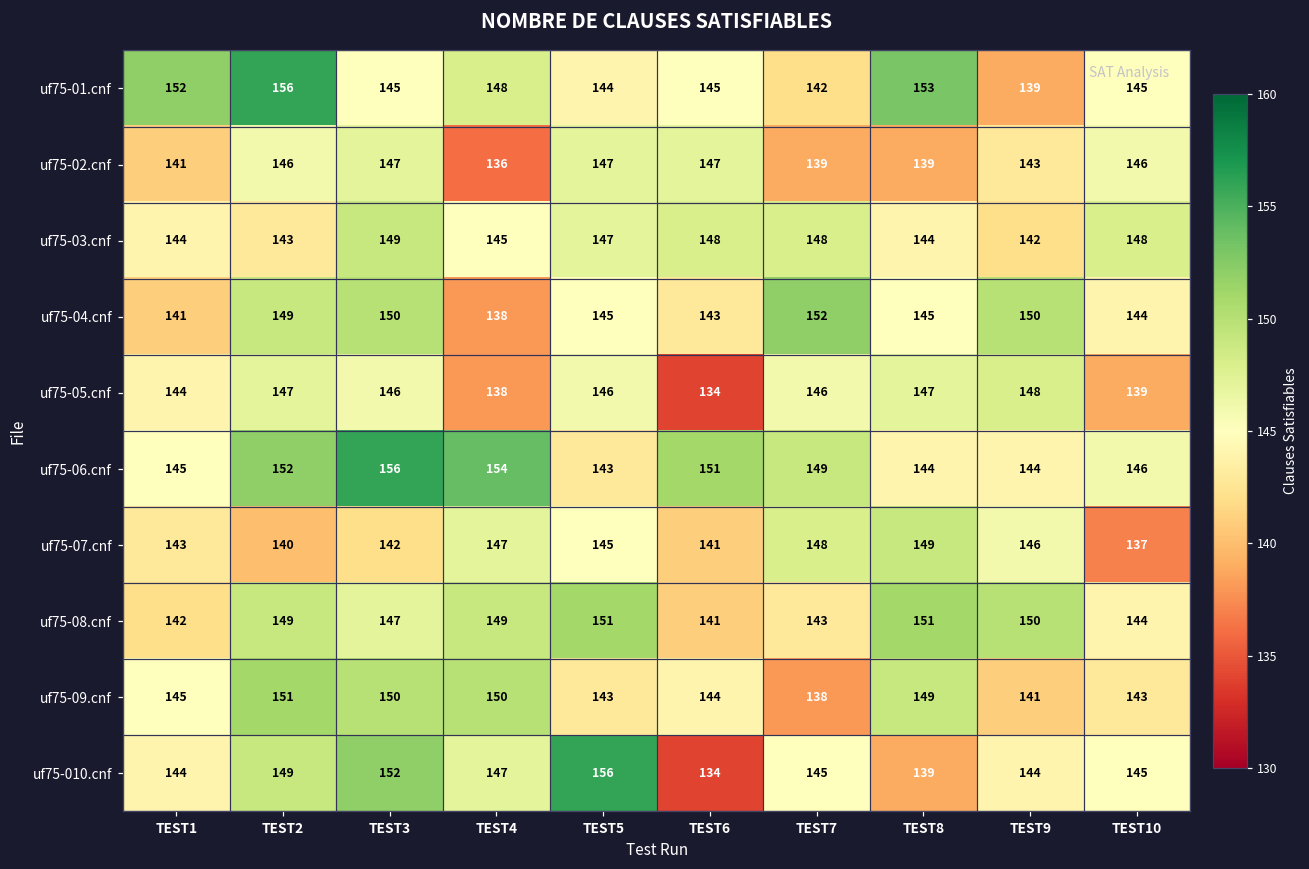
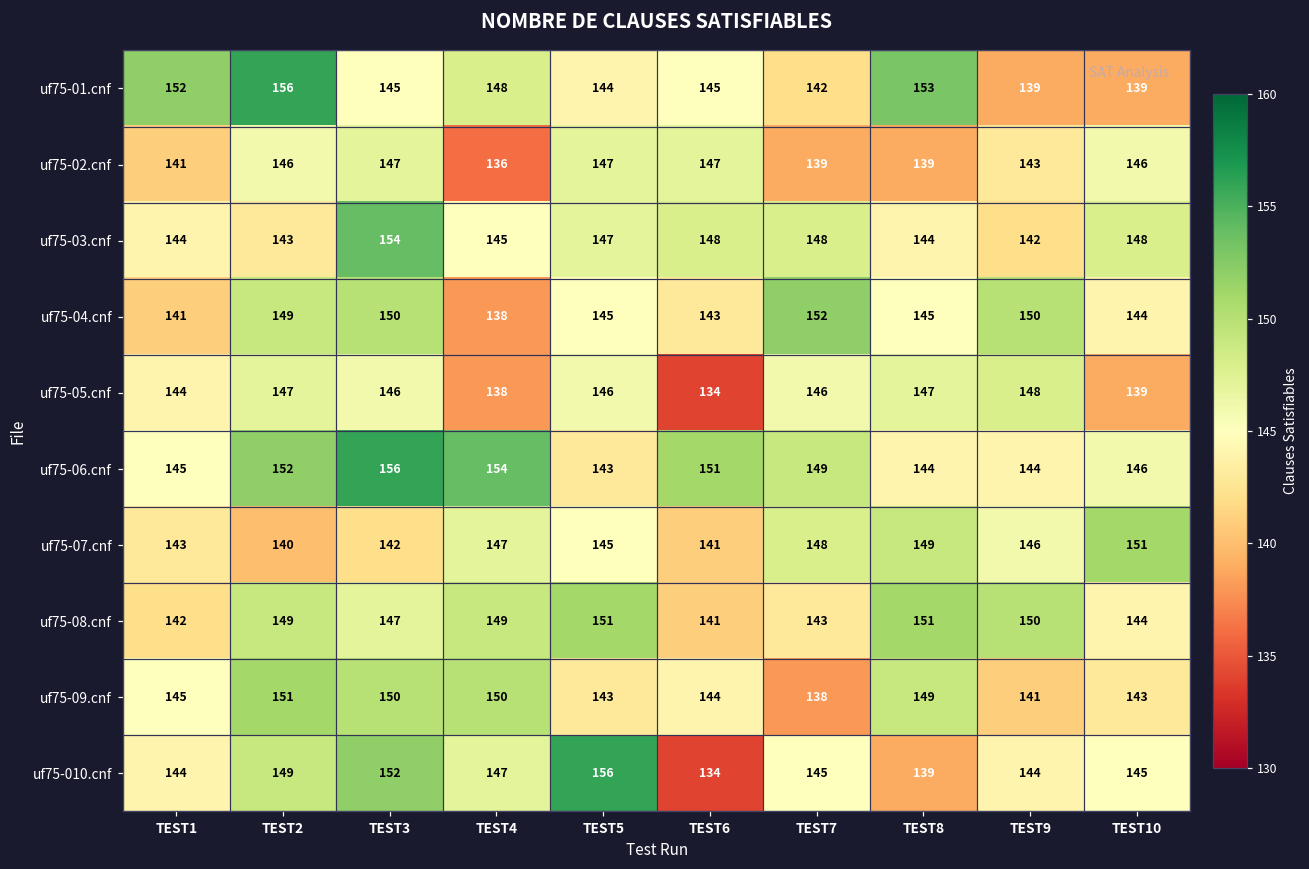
uf75-01.cnf, TEST10: 145 -> 139
uf75-03.cnf, TEST3: 149 -> 154
uf75-07.cnf, TEST10: 137 -> 151
